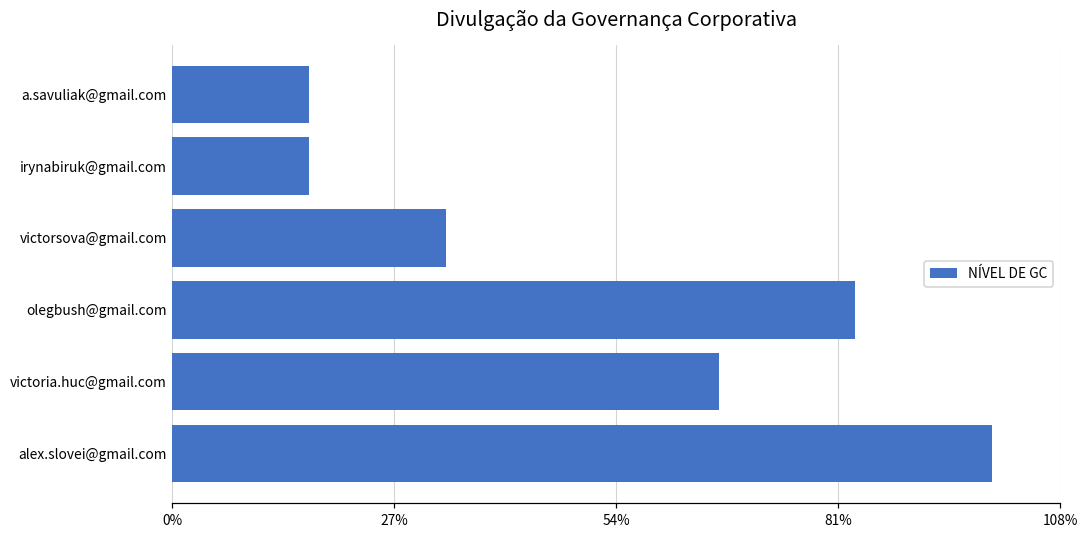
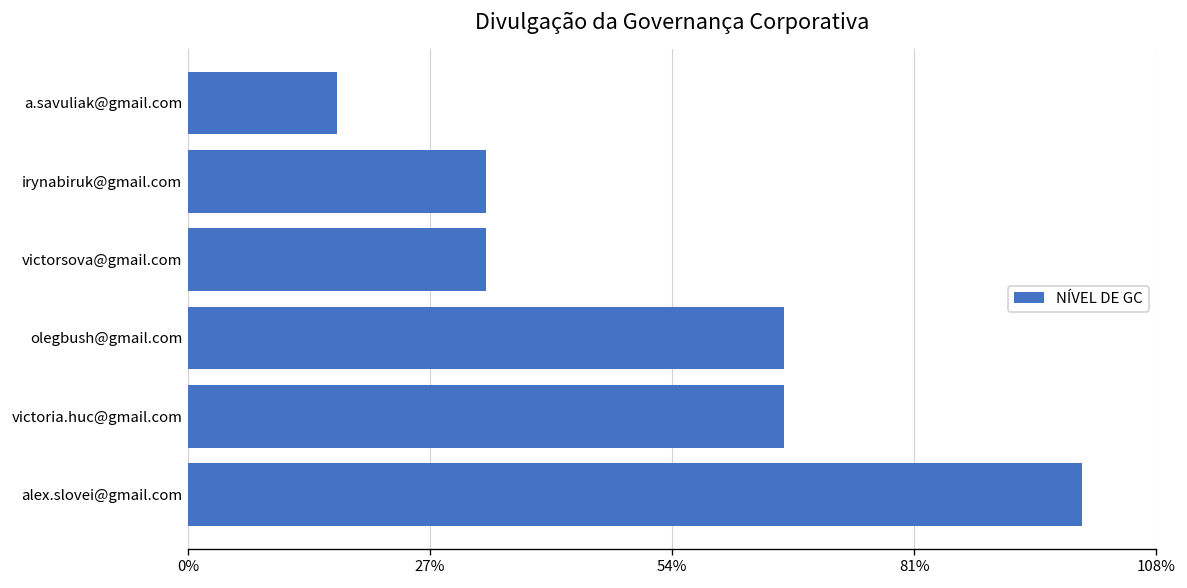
irynabiruk@gmail.com: 17% -> 33%
olegbush@gmail.com: 83% -> 66%
